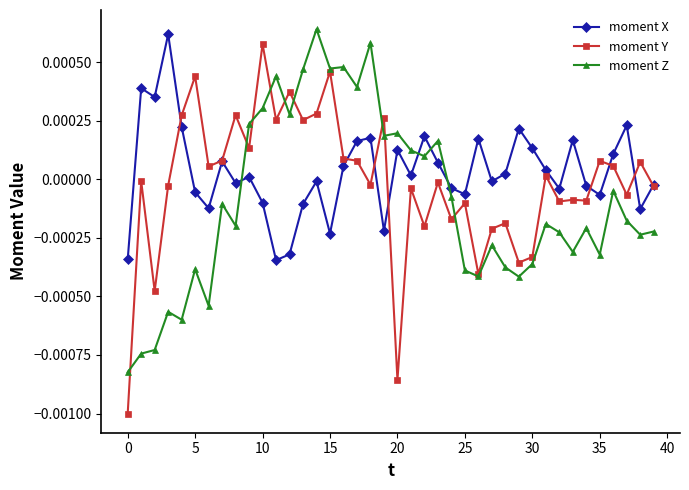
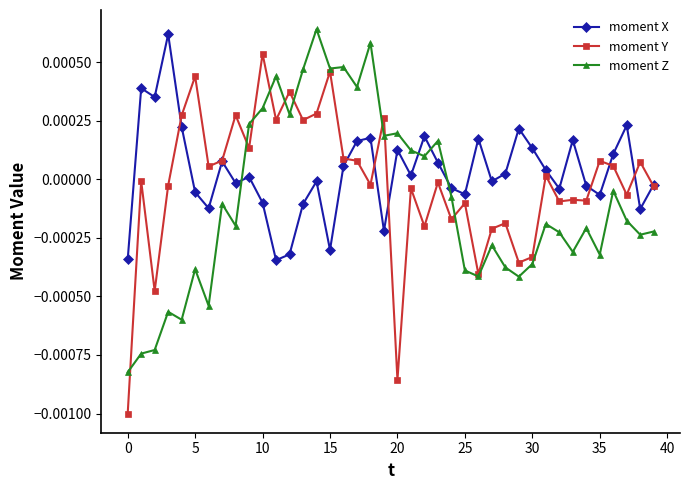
moment Y, 10: 0.00058 -> 0.00054
moment X, 15: -0.00023 -> -0.00030
